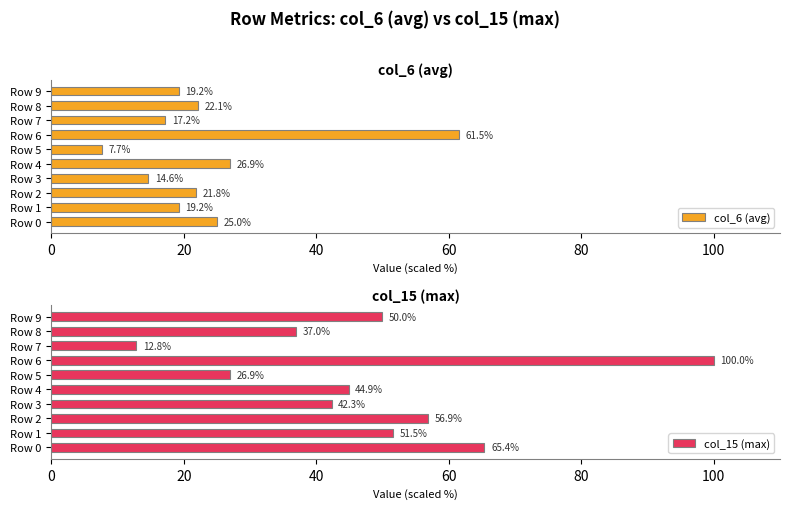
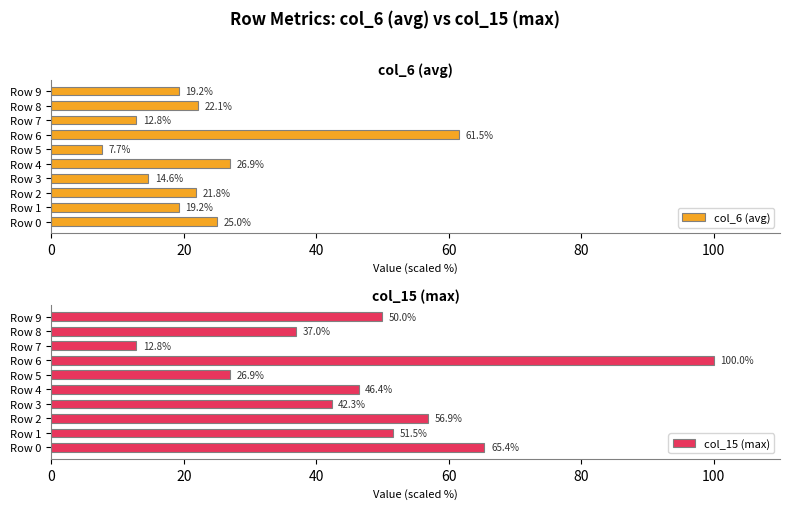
col_6 (avg), Row 7: 17.2% -> 12.8%
col_15 (max), Row 4: 44.9% -> 46.4%
